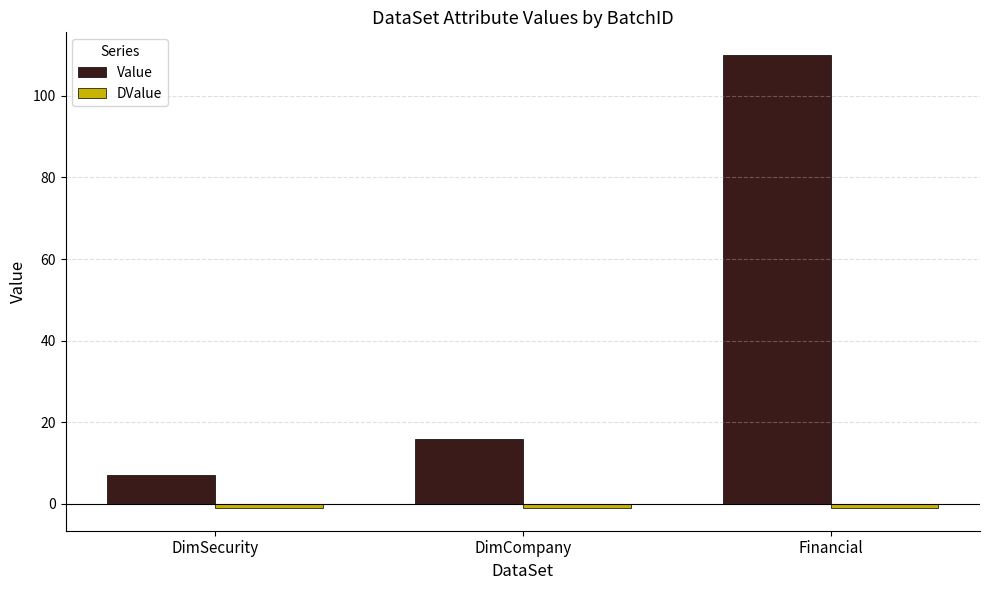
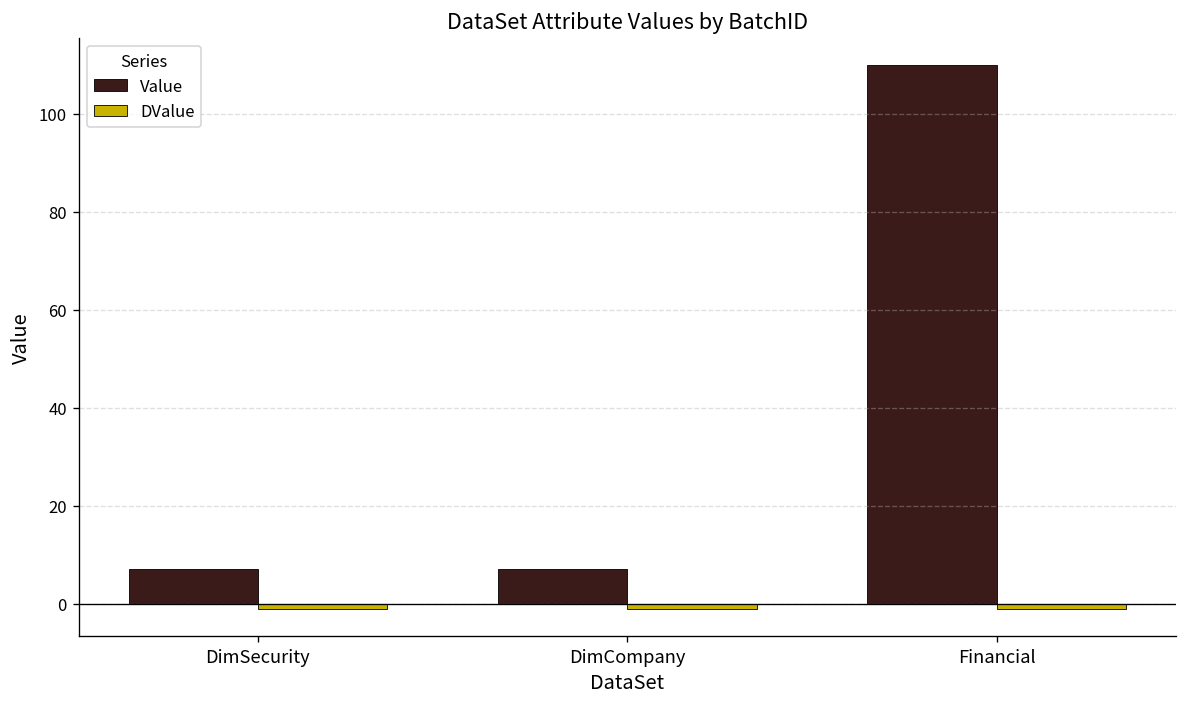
Value, DimCompany: 16 -> 7
